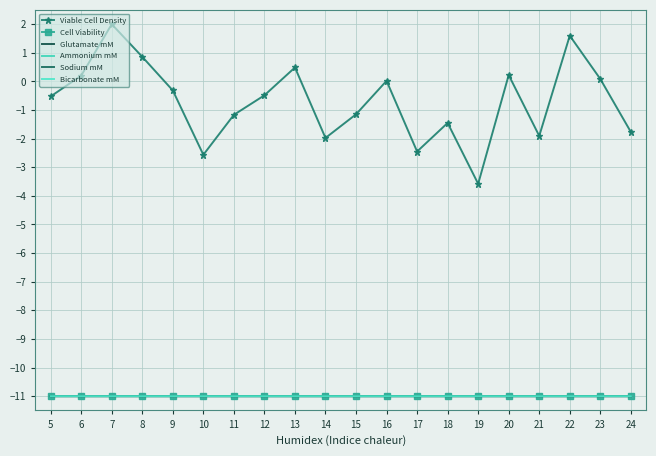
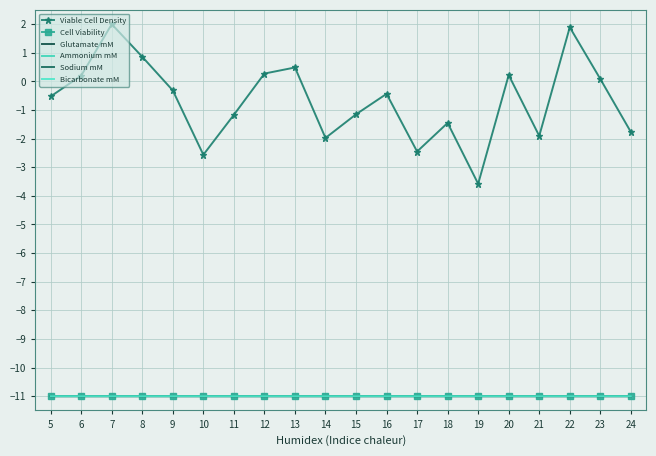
Viable Cell Density, 12: -0.5 -> 0.3
Viable Cell Density, 16: 0.0 -> -0.4
Viable Cell Density, 22: 1.6 -> 1.9
